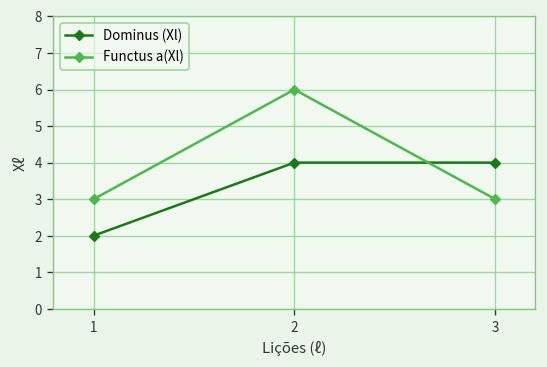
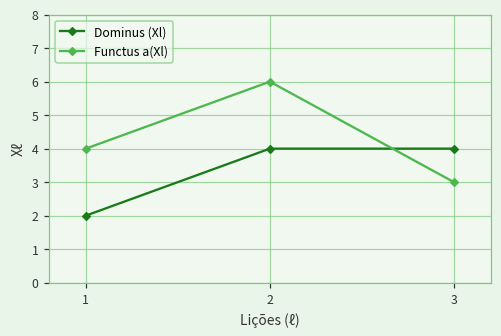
Functus a(Xl), 1: 3 -> 4
